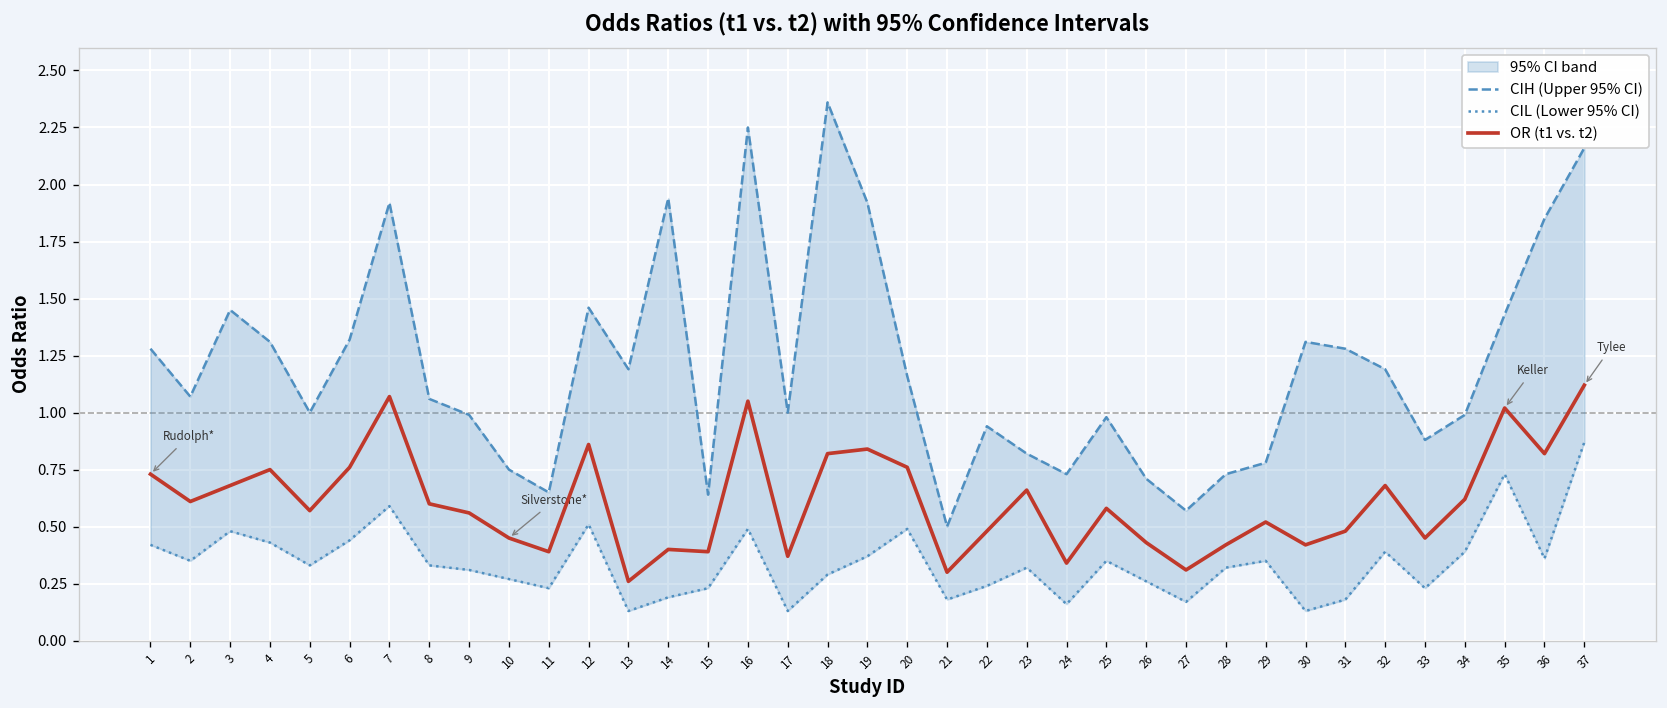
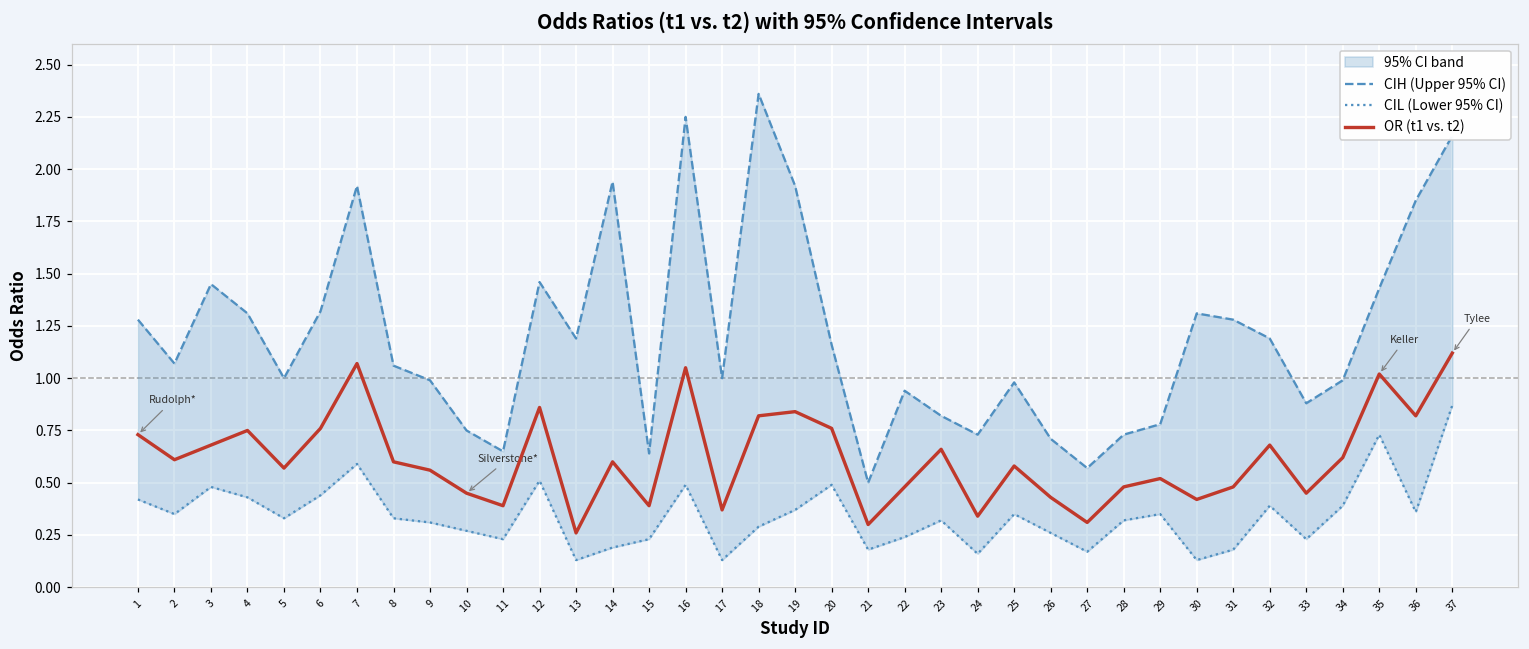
OR (t1 vs. t2), 14: 0.4 -> 0.6
OR (t1 vs. t2), 28: 0.42 -> 0.48
